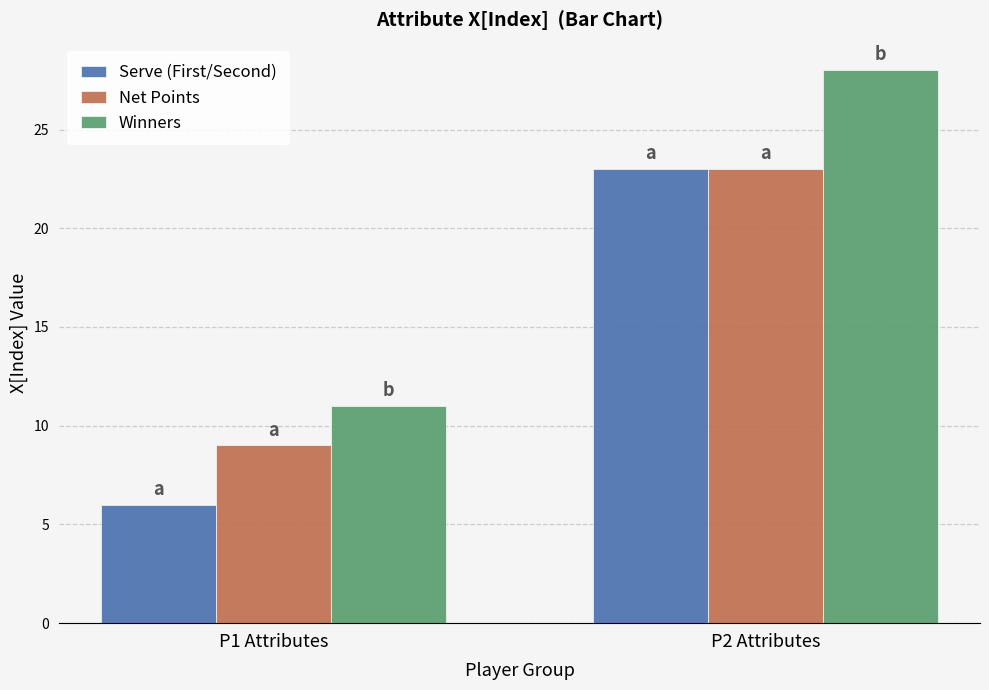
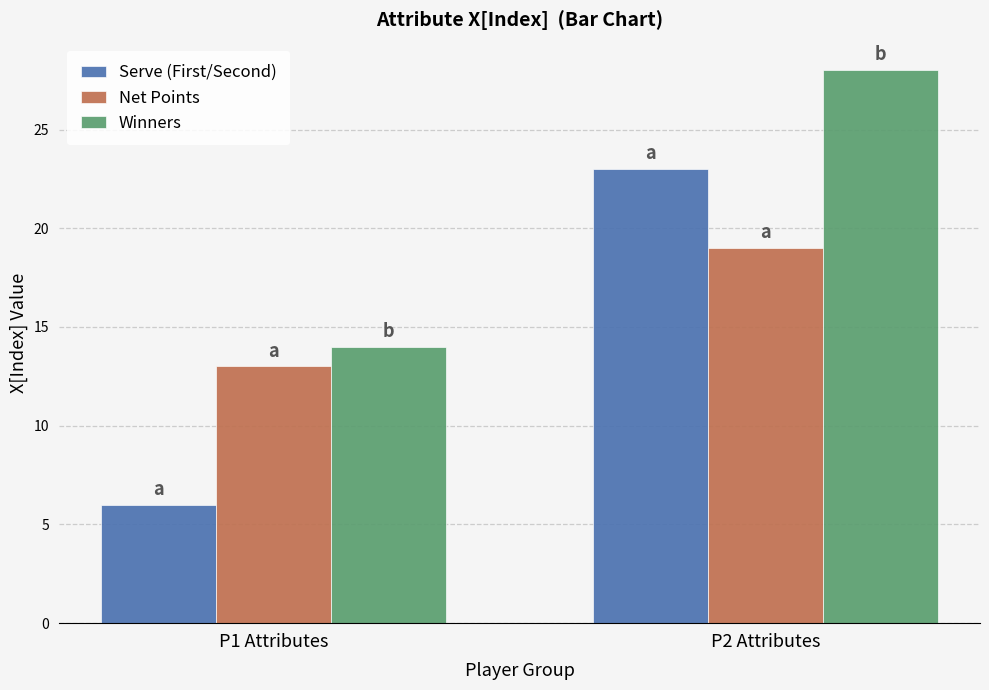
Net Points, P1 Attributes: 9 -> 13
Winners, P1 Attributes: 11 -> 14
Net Points, P2 Attributes: 23 -> 19
